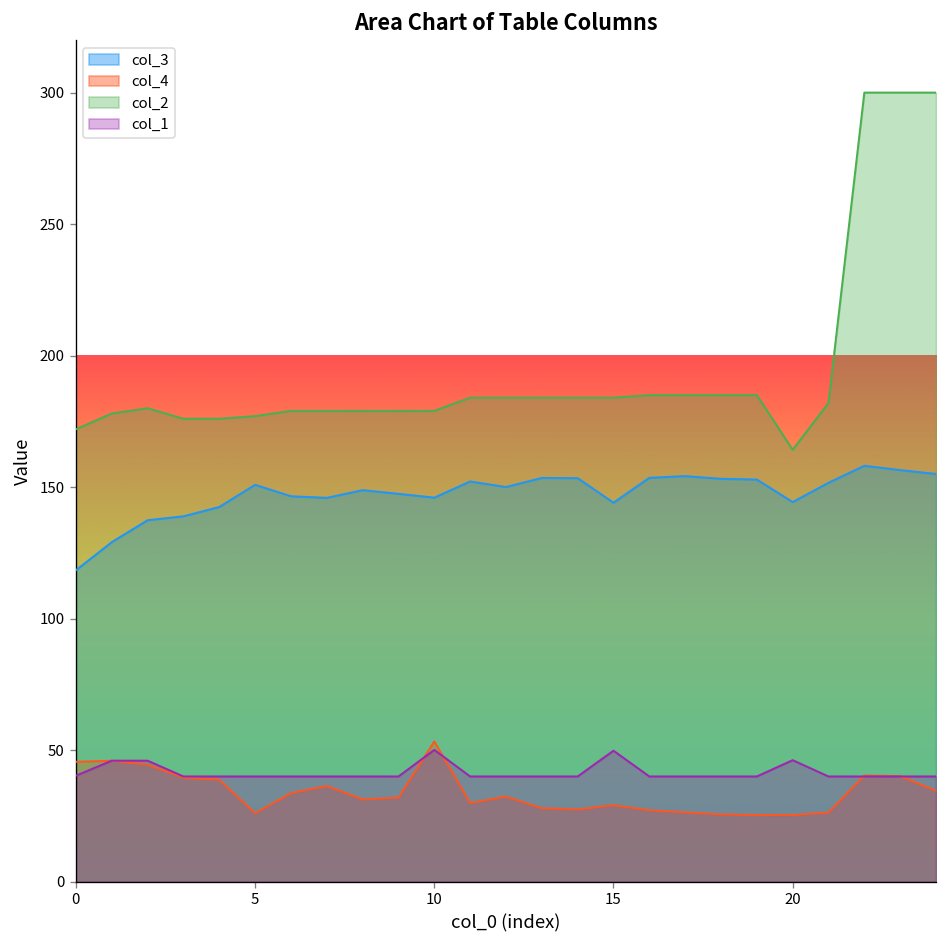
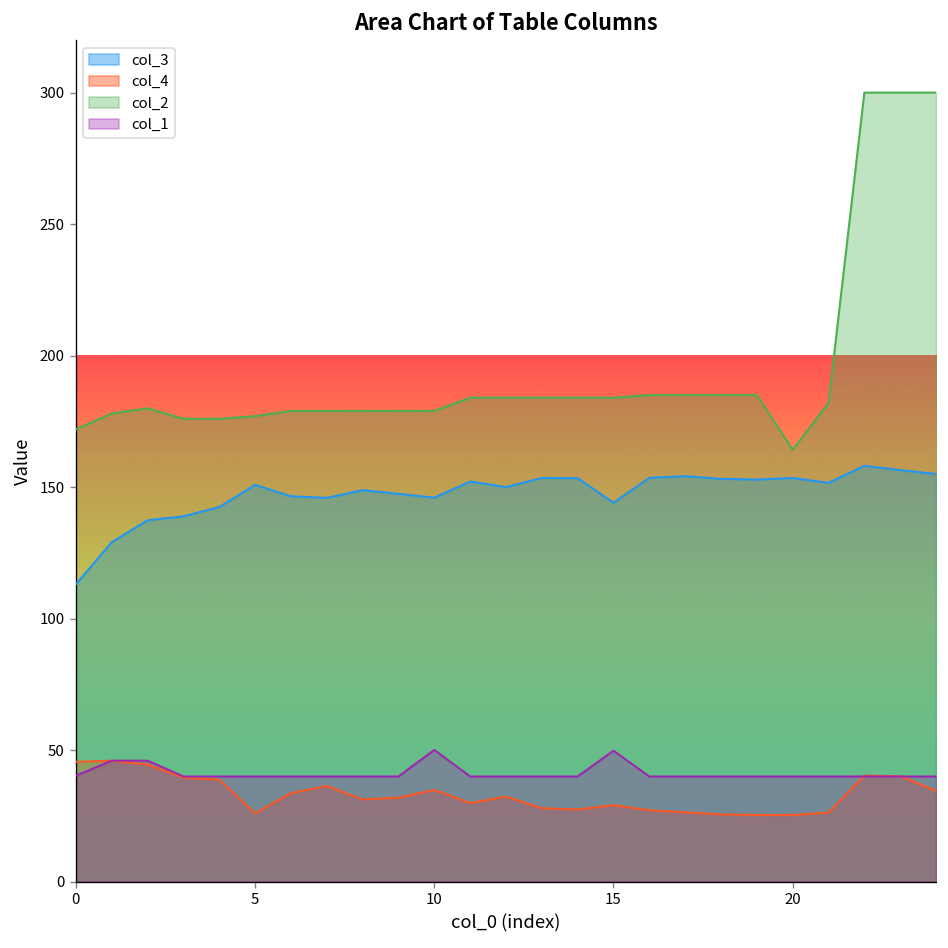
col_3, 0: 118 -> 113
col_4, 10: 53 -> 35
col_3, 20: 144 -> 153
col_1, 20: 46 -> 40
